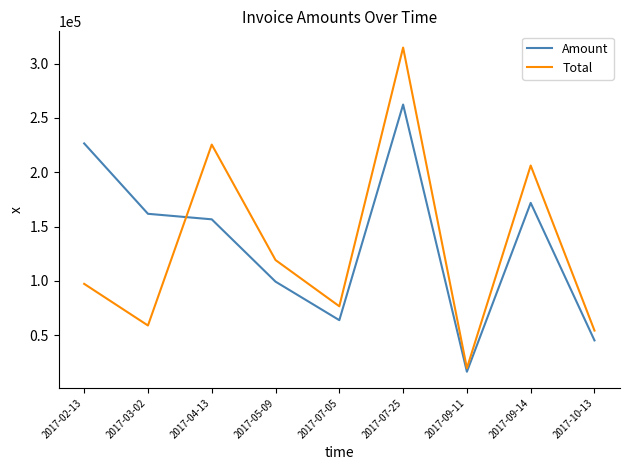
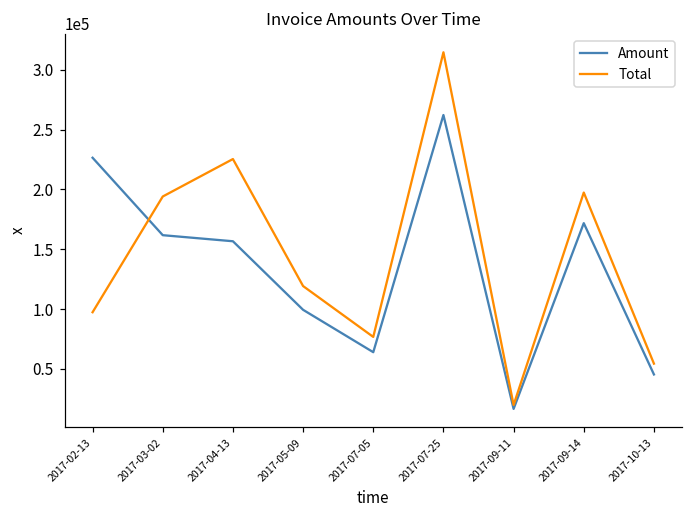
Total, 2017-03-02: 59000 -> 194000
Total, 2017-09-14: 206000 -> 197000
